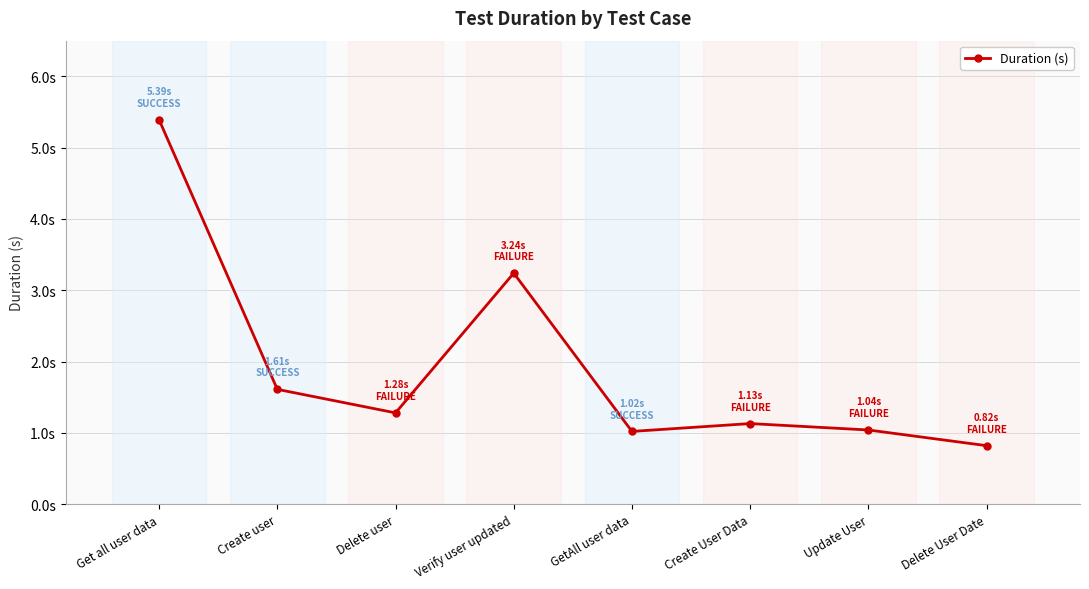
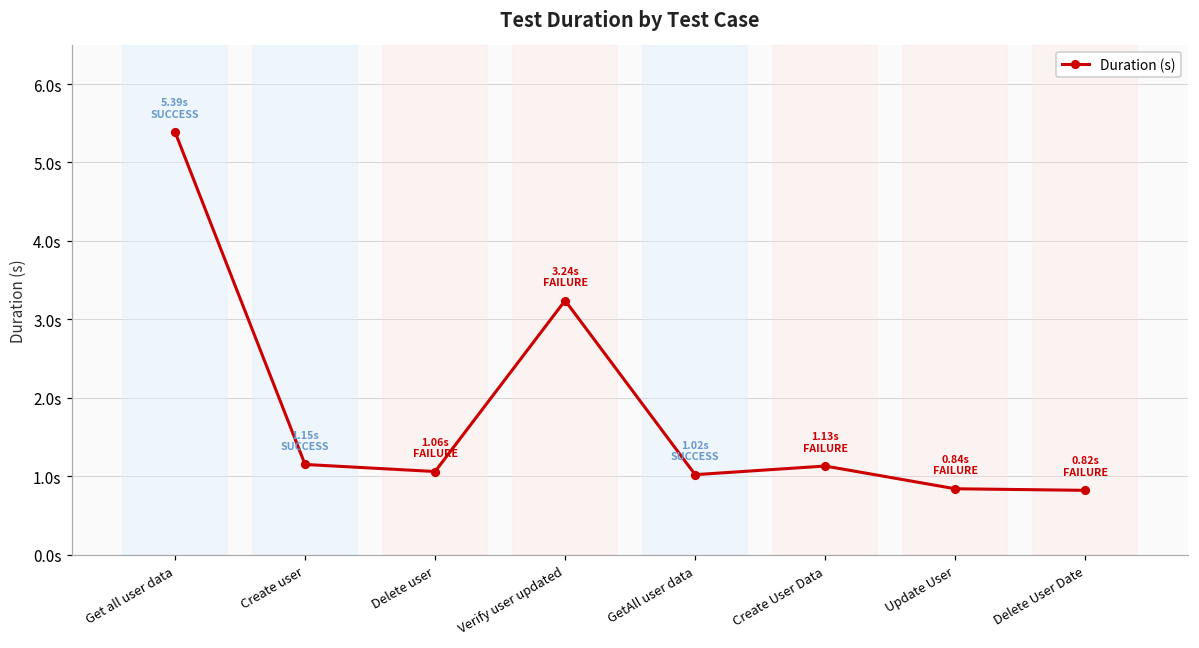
Create user: 1.61s -> 1.15s
Delete user: 1.28s -> 1.06s
Update User: 1.04s -> 0.84s
